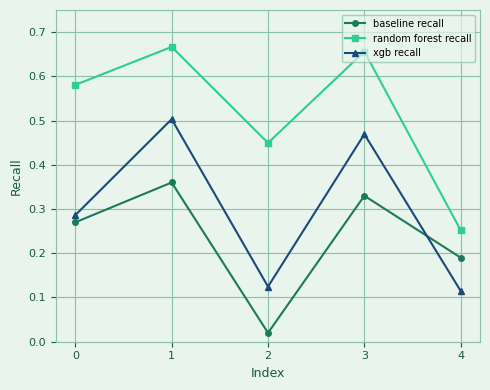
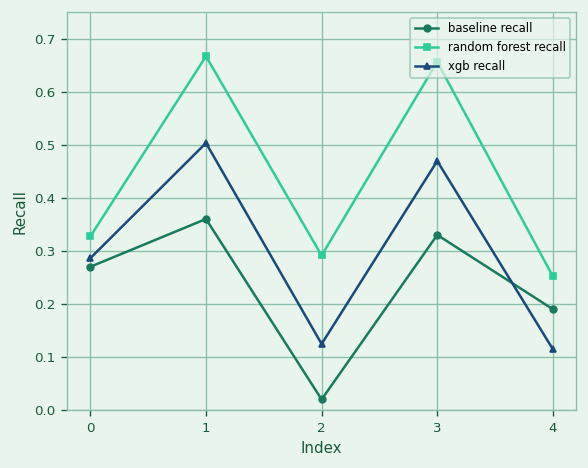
random forest recall, 0: 0.58 -> 0.33
random forest recall, 2: 0.45 -> 0.29
